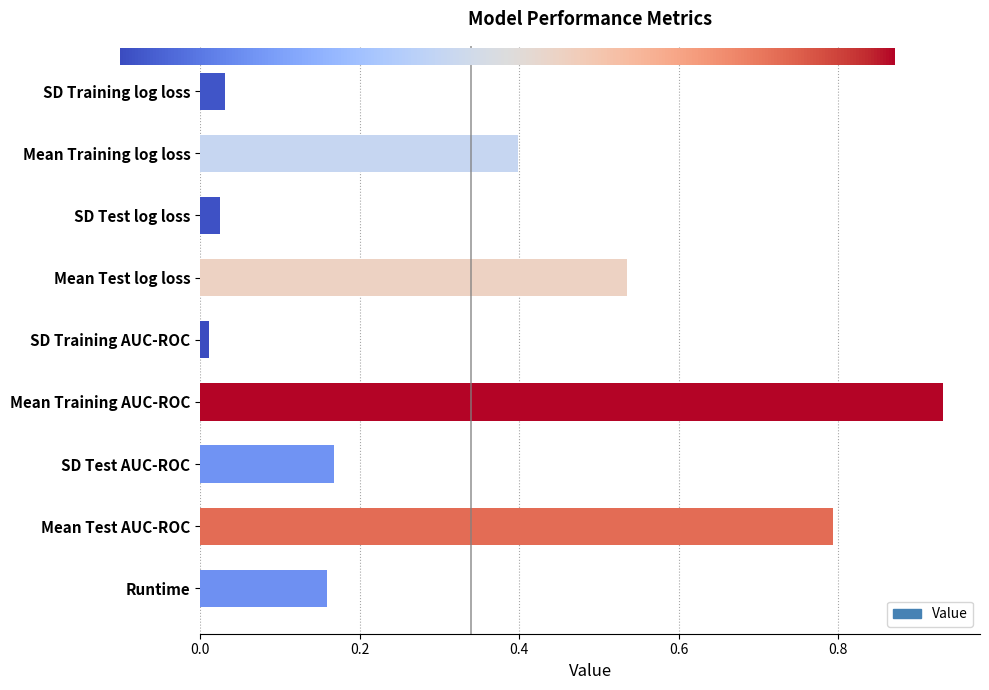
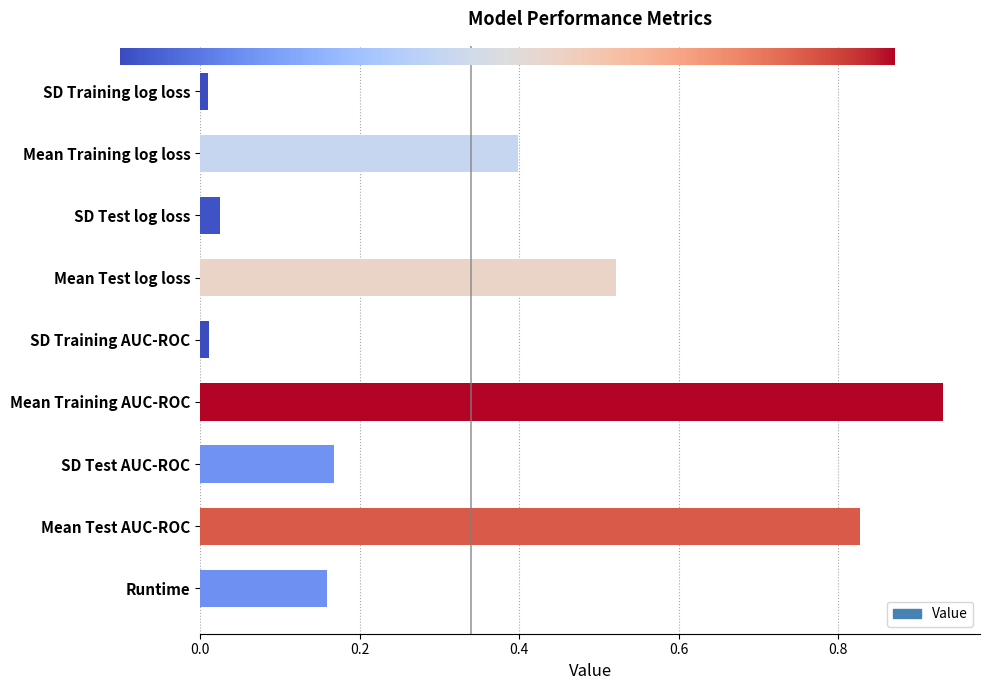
SD Training log loss: 0.03 -> 0.01
Mean Test log loss: 0.53 -> 0.52
Mean Test AUC-ROC: 0.79 -> 0.83
